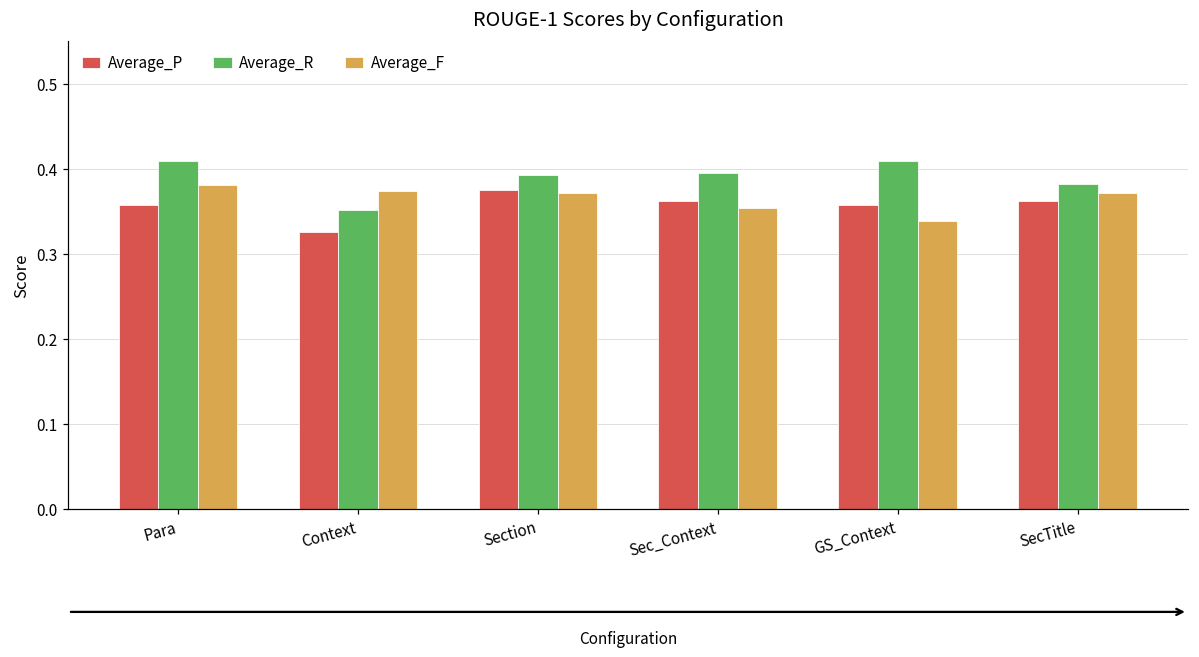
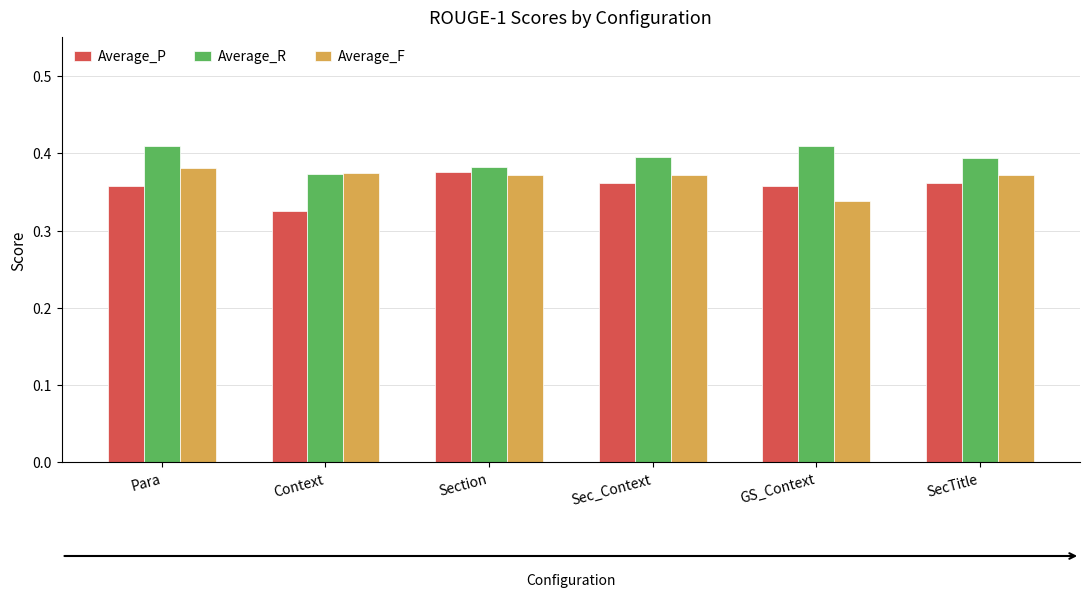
Average_R, Context: 0.35 -> 0.37
Average_R, Section: 0.39 -> 0.38
Average_F, Sec_Context: 0.35 -> 0.37
Average_R, SecTitle: 0.38 -> 0.39
